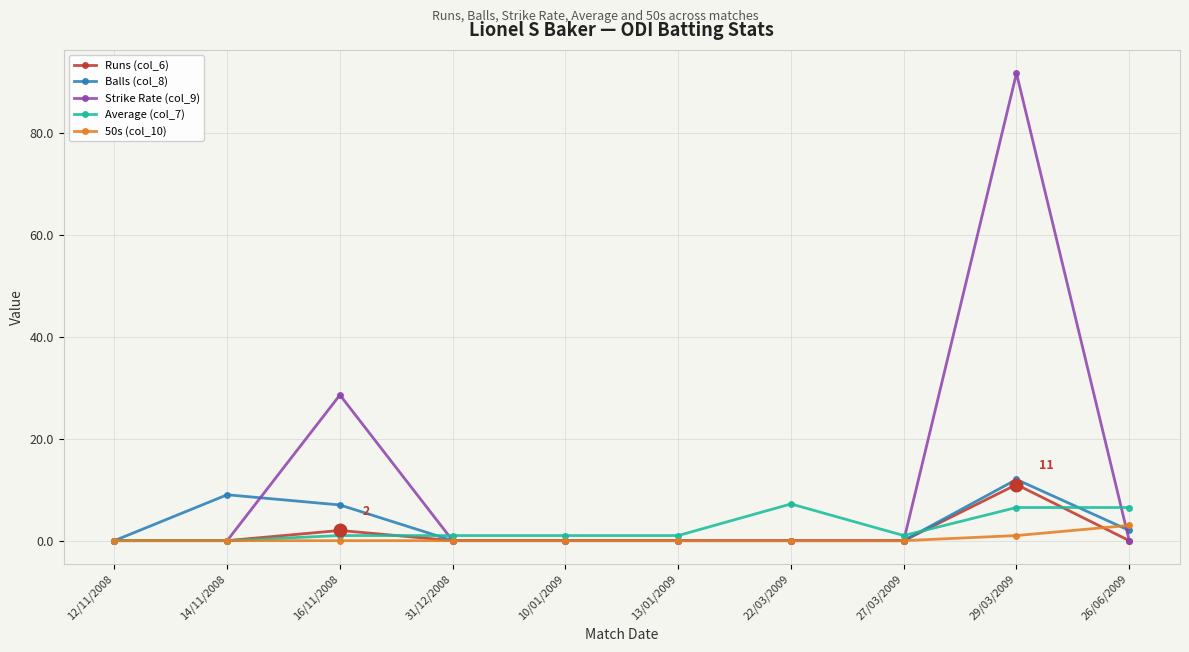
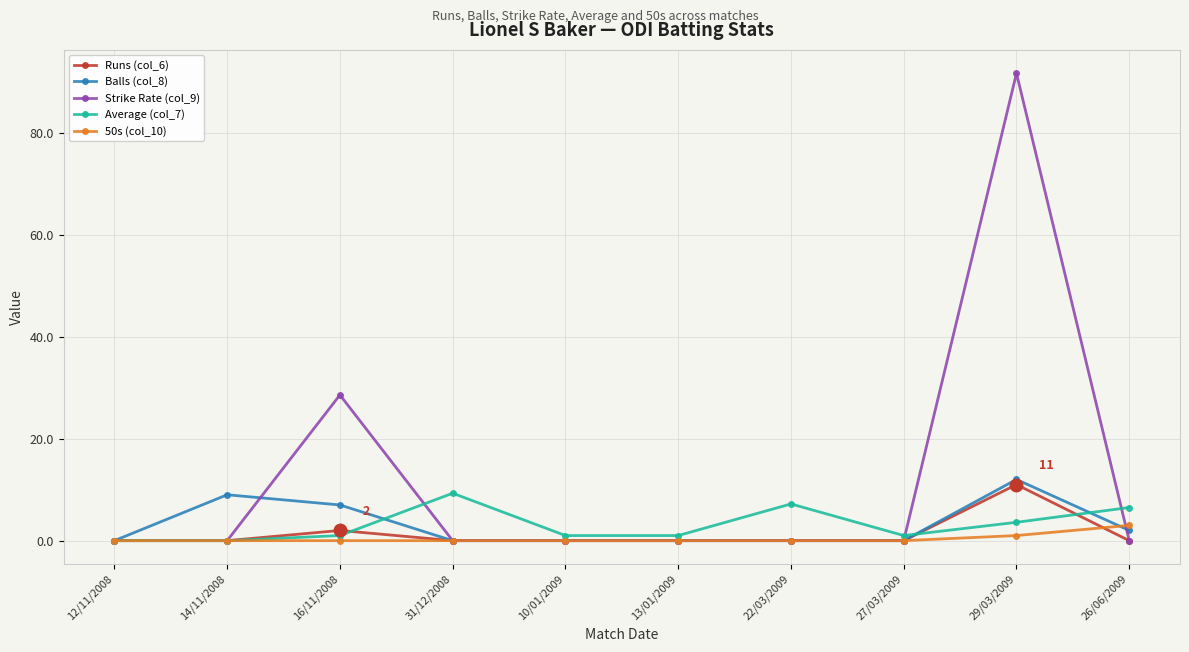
Average (col_7), 31/12/2008: 1 -> 9
Average (col_7), 29/03/2009: 7 -> 4
